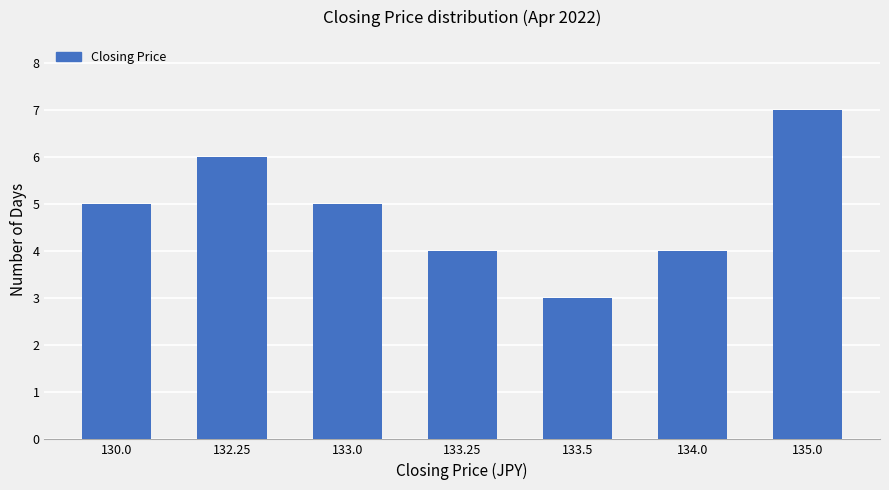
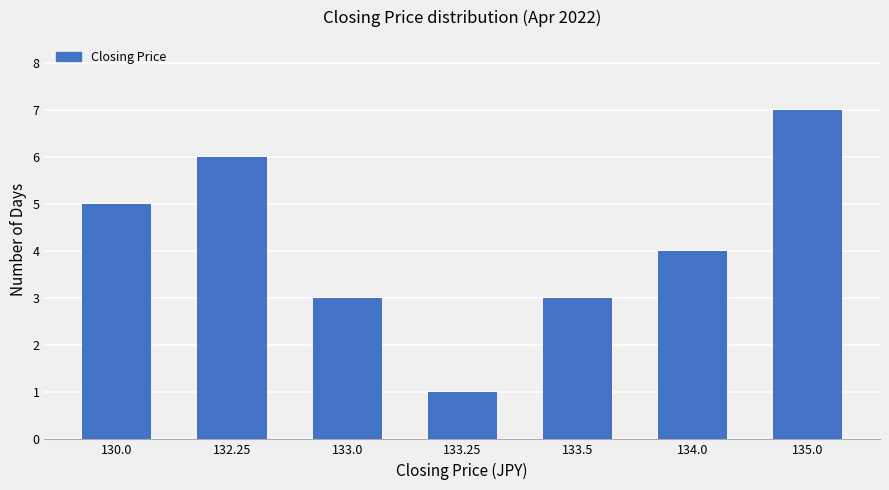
133.0: 5 -> 3
133.25: 4 -> 1
